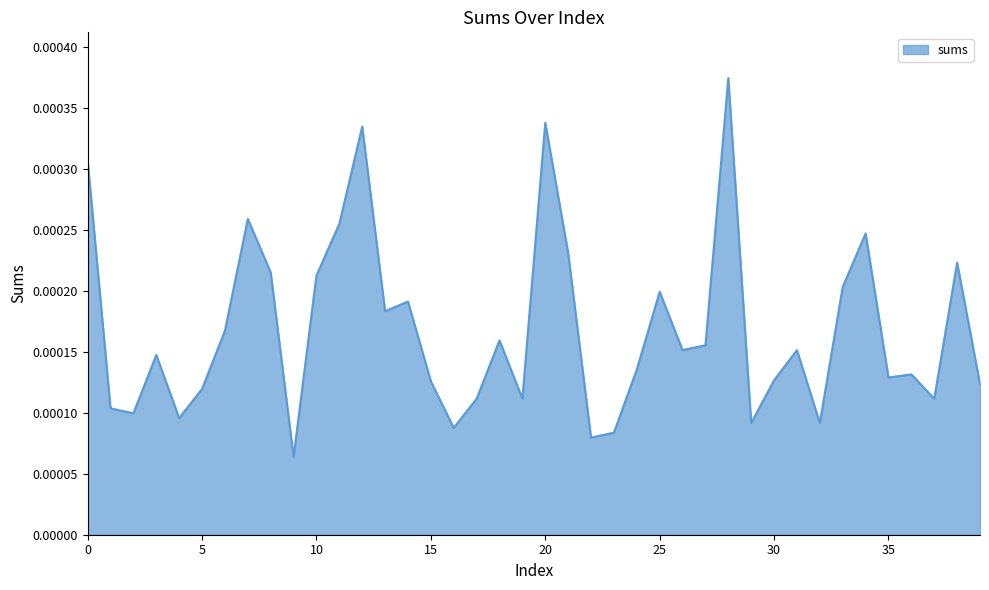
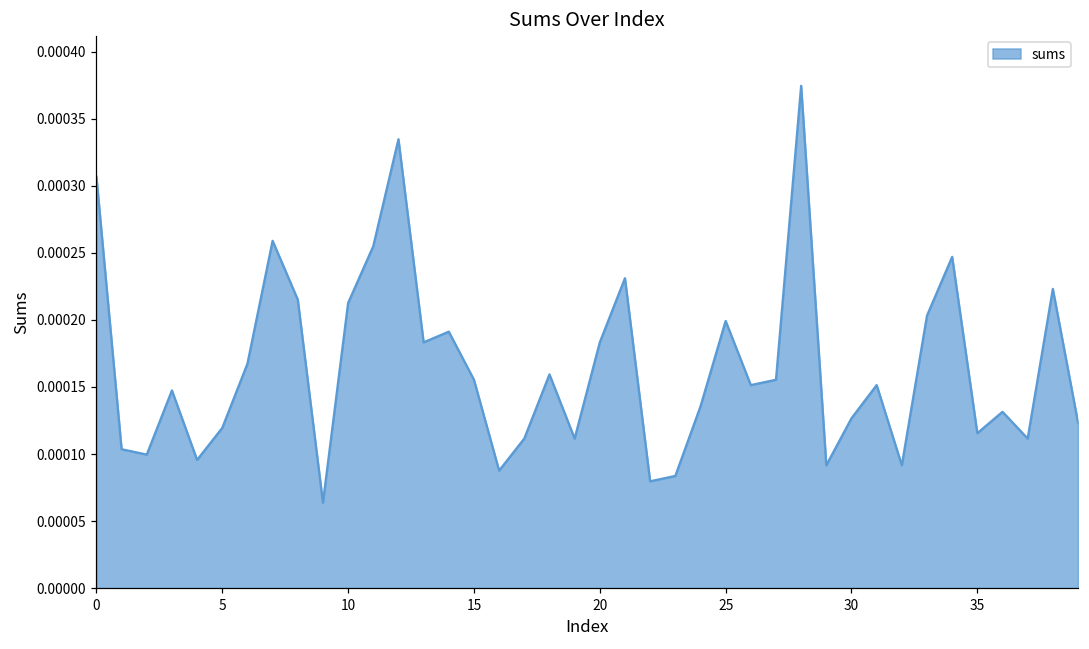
15: 0.000126 -> 0.000155
20: 0.000338 -> 0.000183
35: 0.000129 -> 0.000116
